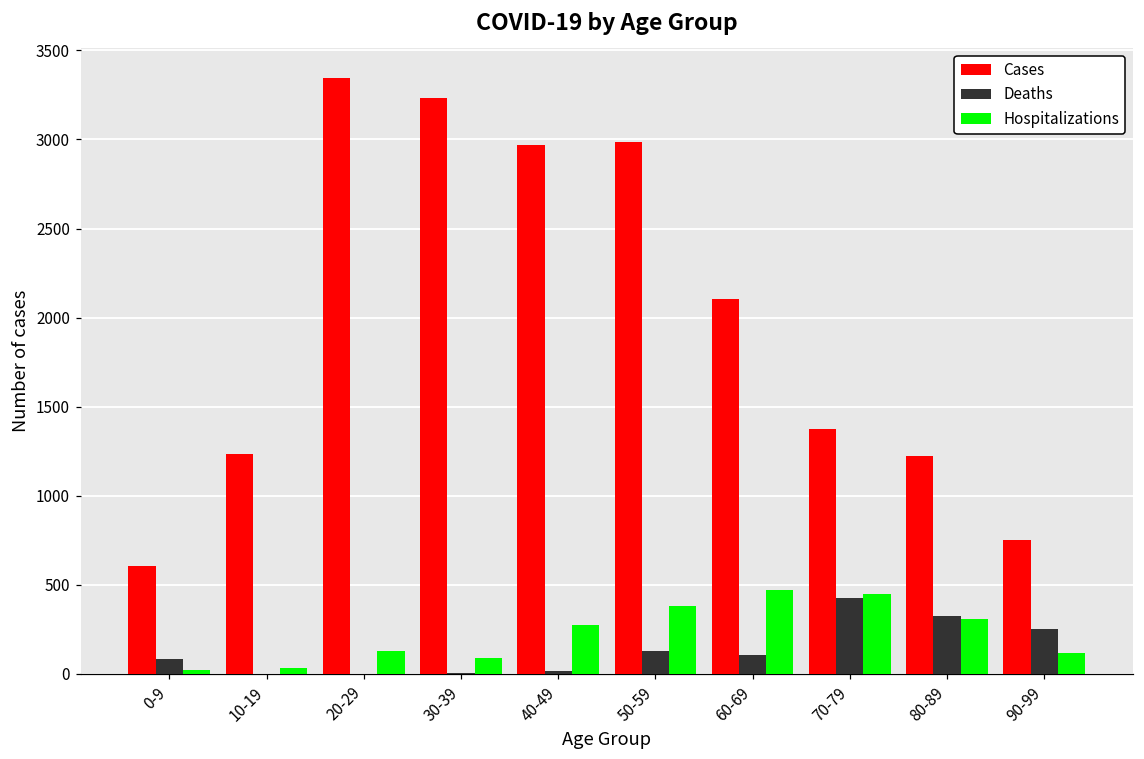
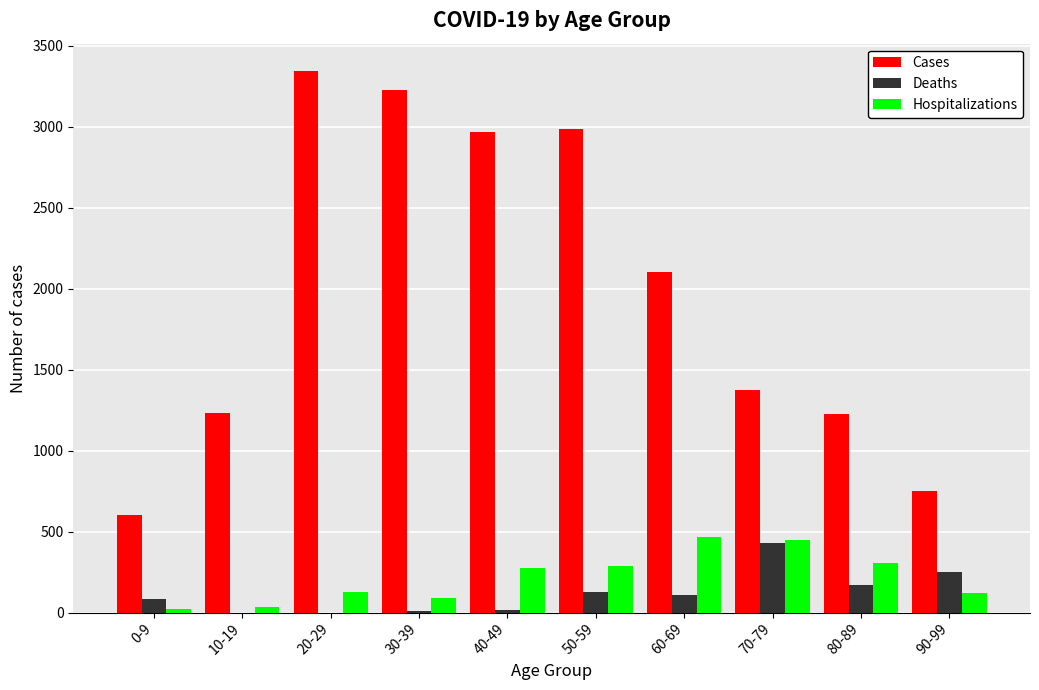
Hospitalizations, 50-59: 380 -> 290
Deaths, 80-89: 330 -> 170
